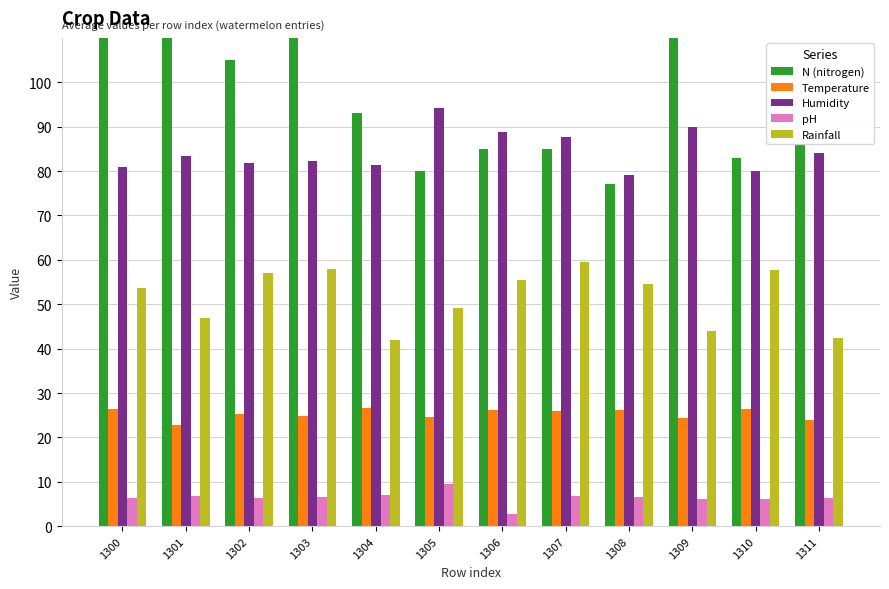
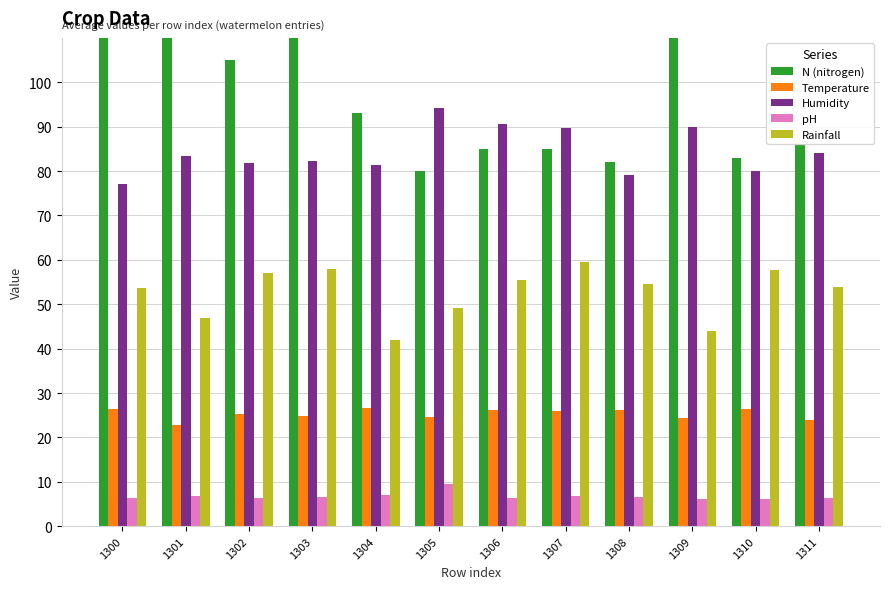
Humidity, 1300: 81 -> 77
Humidity, 1306: 89 -> 91
pH, 1306: 3 -> 6
Humidity, 1307: 88 -> 90
N (nitrogen), 1308: 77 -> 82
Rainfall, 1311: 42 -> 54
